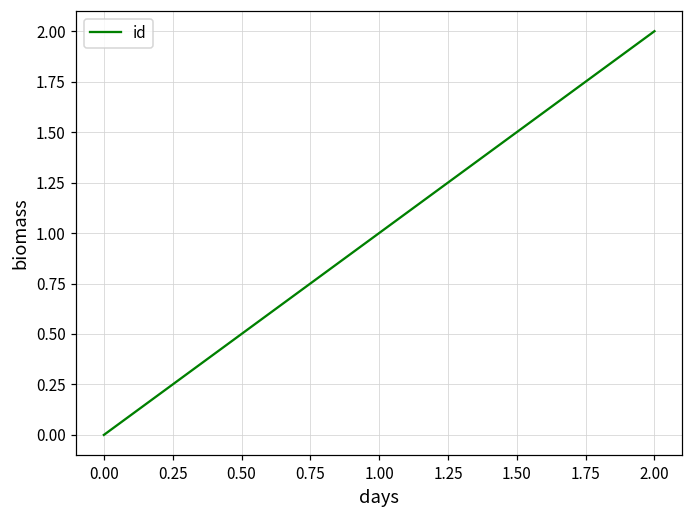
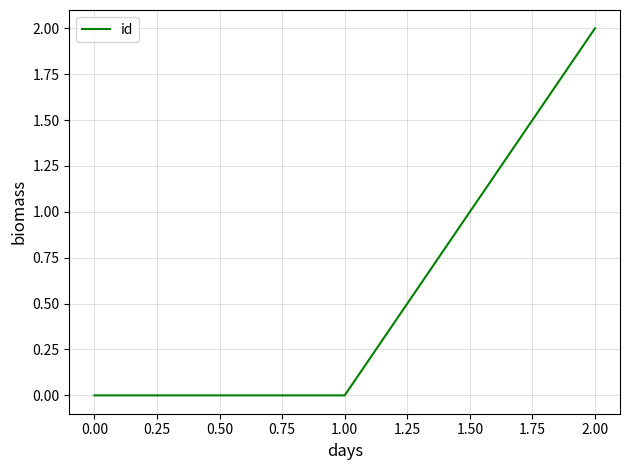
1.00: 1 -> 0
